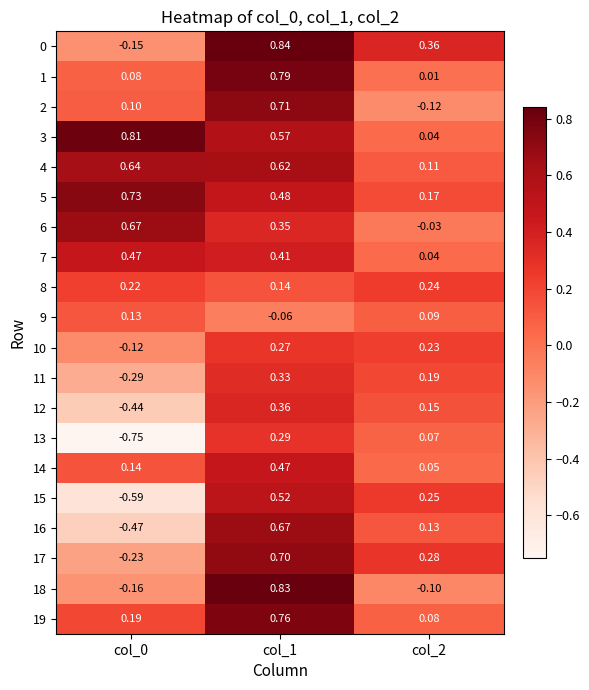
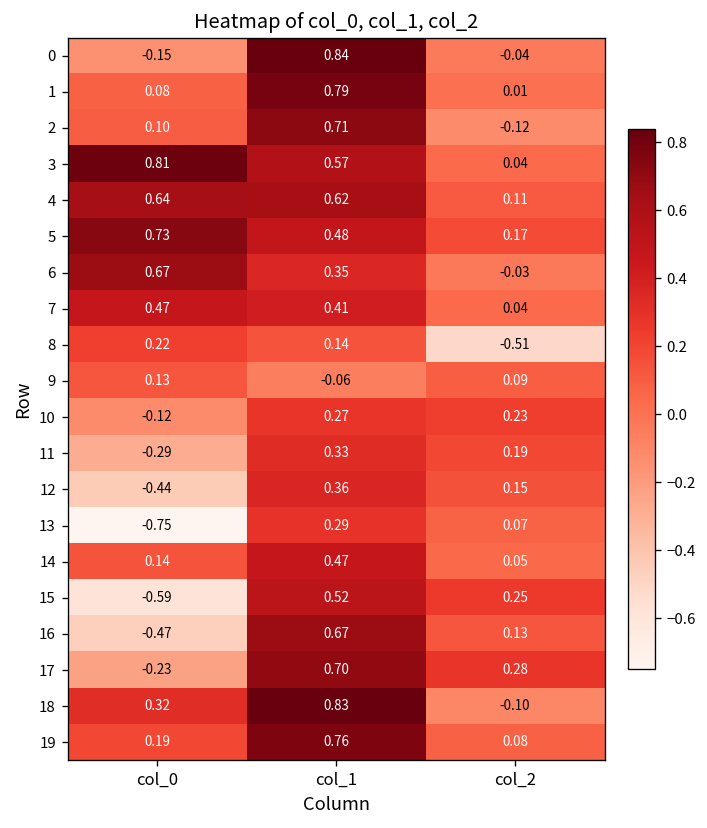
0, col_2: 0.36 -> -0.04
8, col_2: 0.24 -> -0.51
18, col_0: -0.16 -> 0.32
